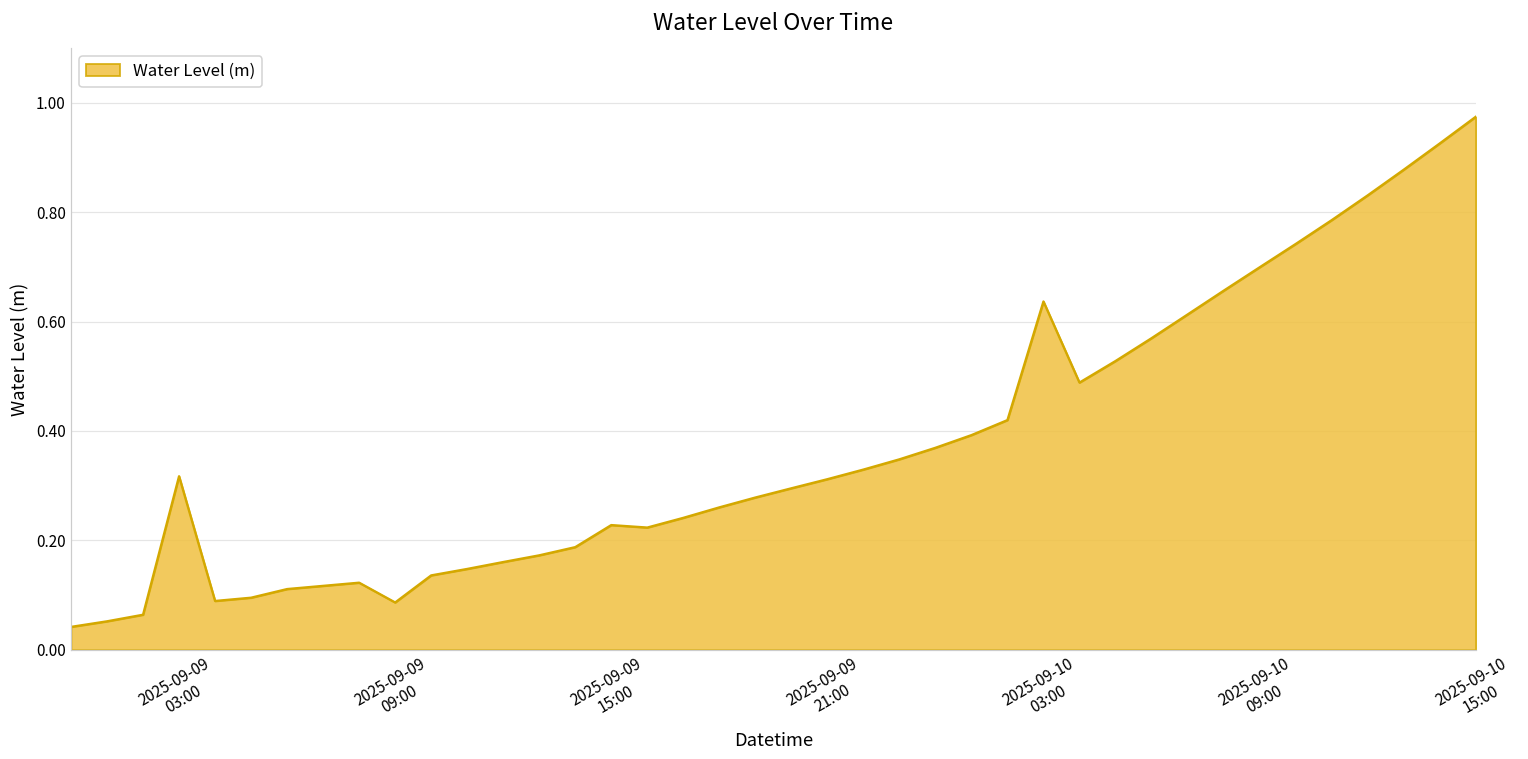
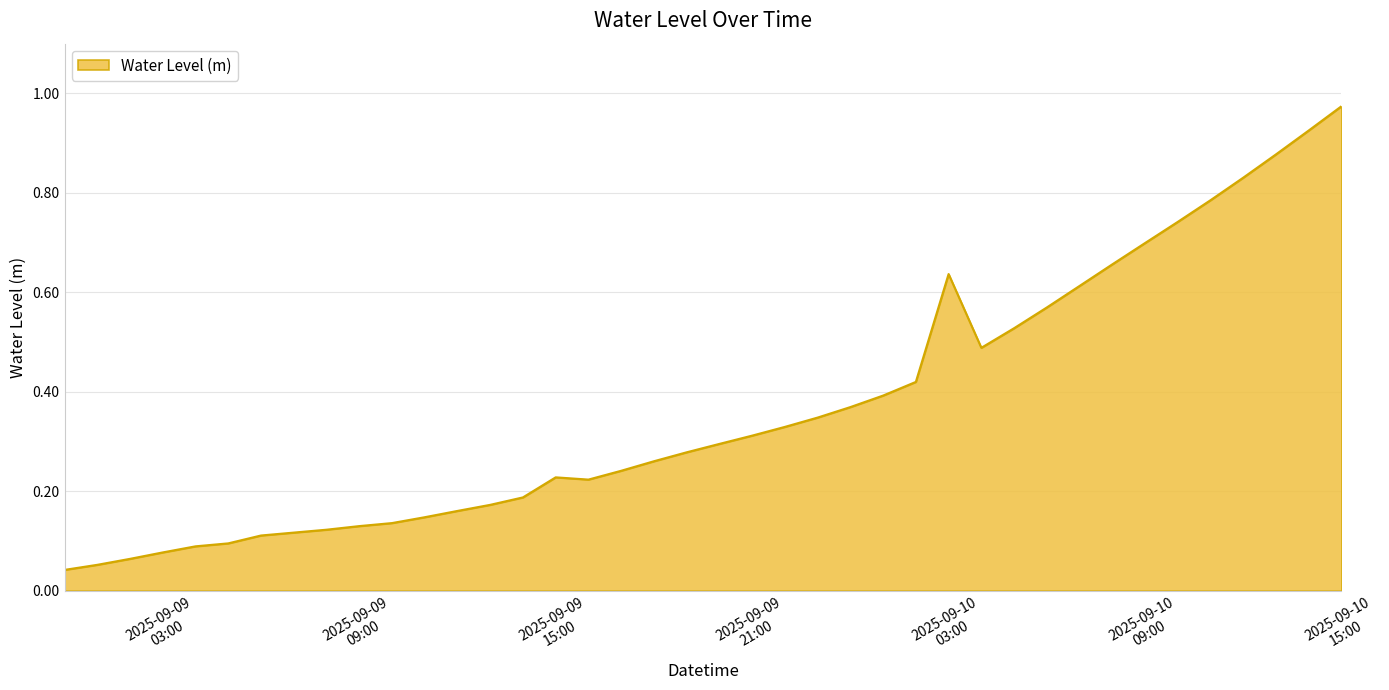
2025-09-09 03:00: 0.32 -> 0.08
2025-09-09 09:00: 0.09 -> 0.13
